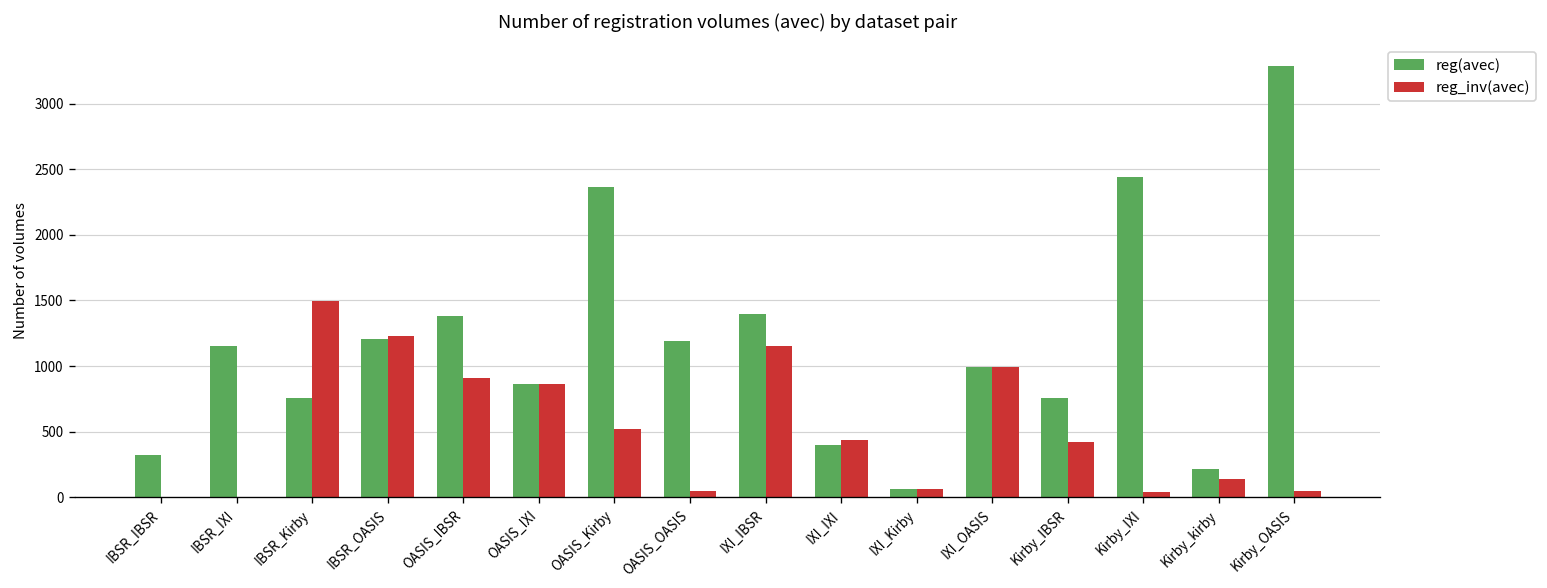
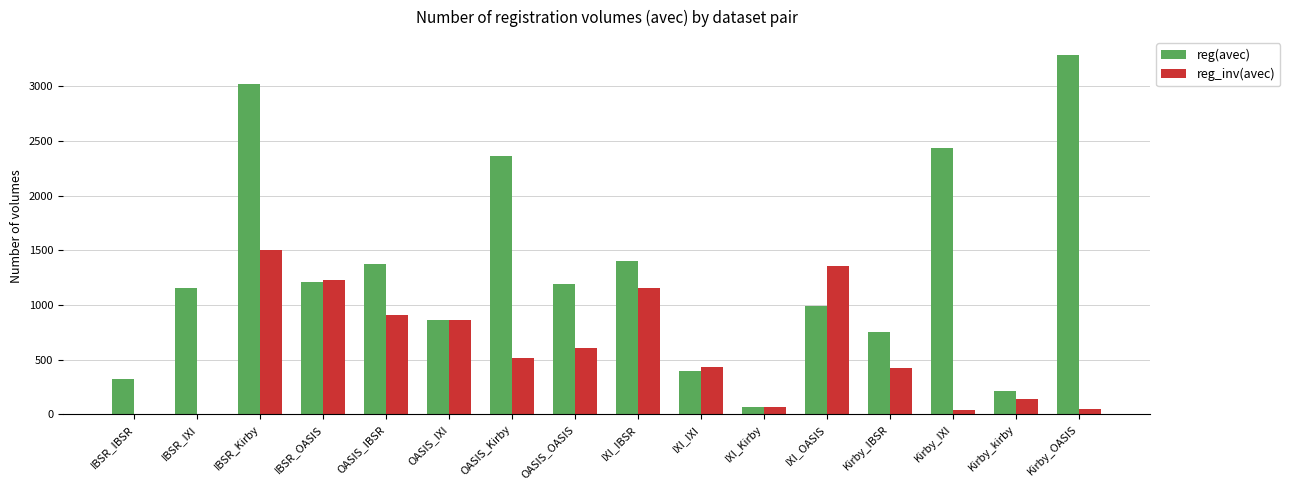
reg(avec), IBSR_Kirby: 760 -> 3030
reg_inv(avec), OASIS_OASIS: 50 -> 610
reg_inv(avec), IXI_OASIS: 990 -> 1360
